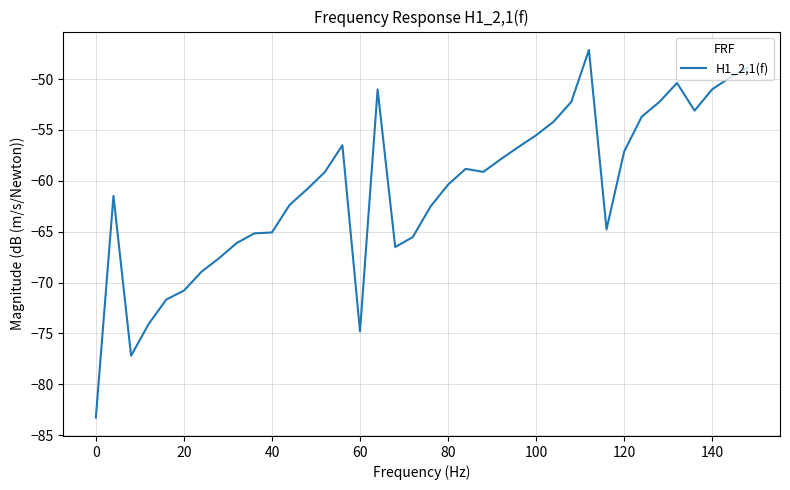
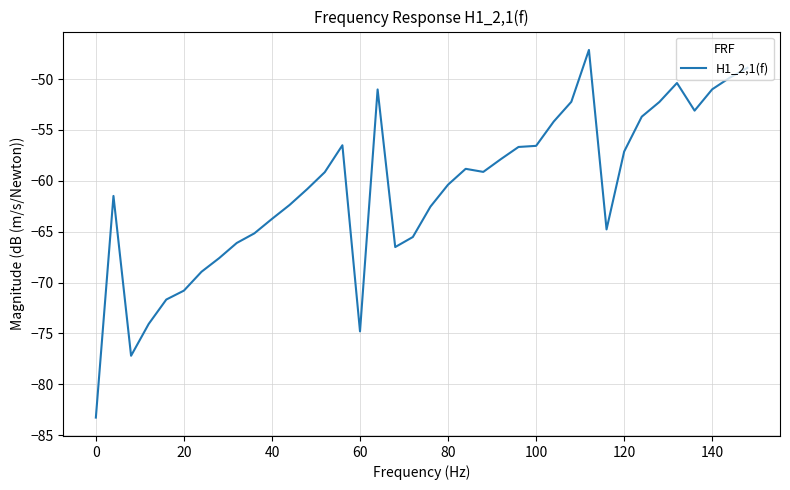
40: -65.1 -> -63.7
100: -55.5 -> -56.6
